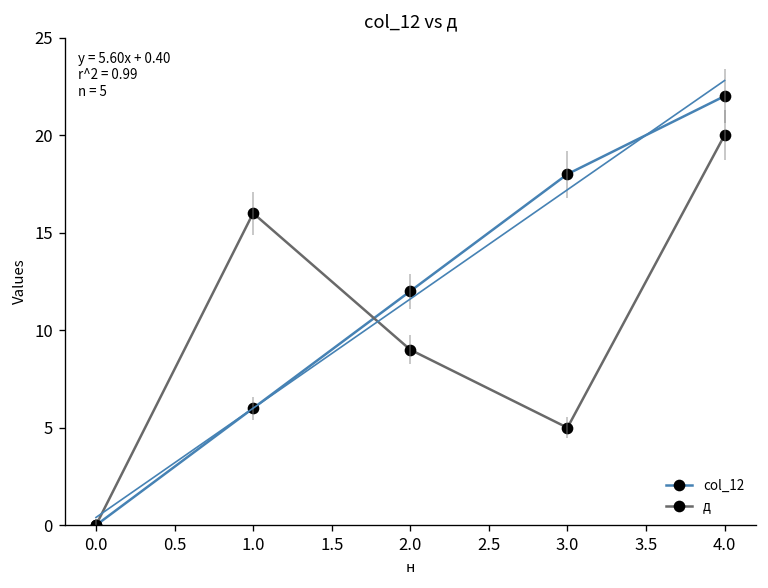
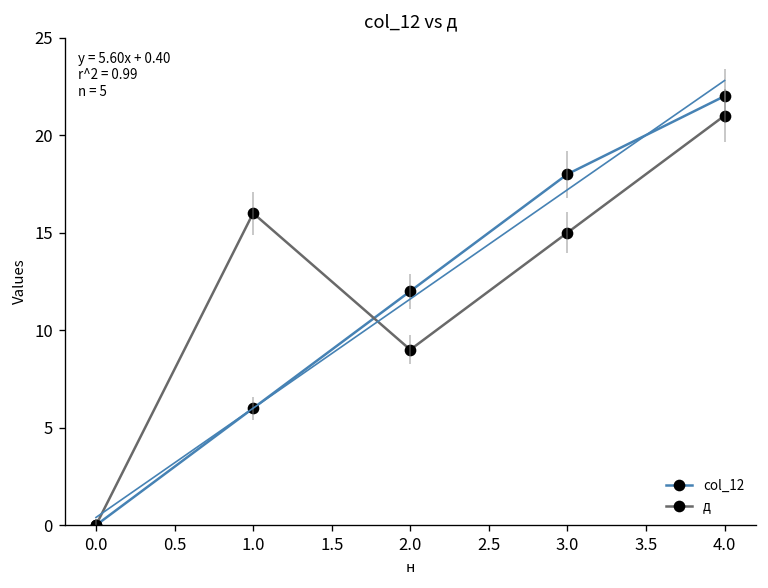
д, 3.0: 5 -> 15
д, 4.0: 20 -> 21
